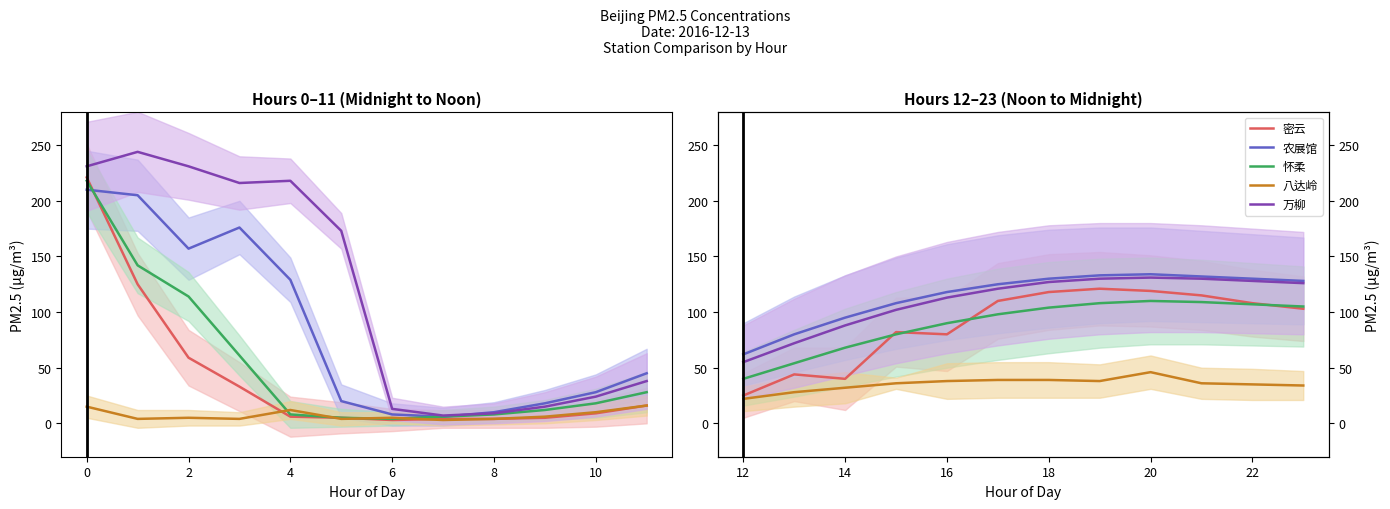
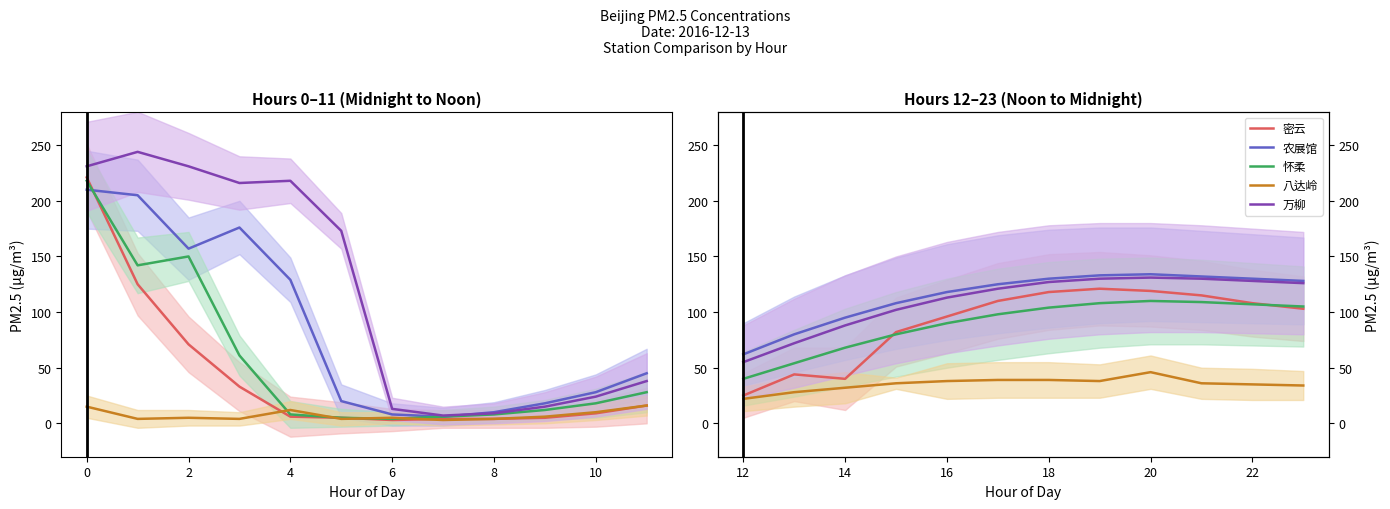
Hours 0–11 (Midnight to Noon), 密云, 2: 59 -> 71
Hours 0–11 (Midnight to Noon), 怀柔, 2: 114 -> 150
Hours 12–23 (Noon to Midnight), 密云, 16: 80 -> 96
